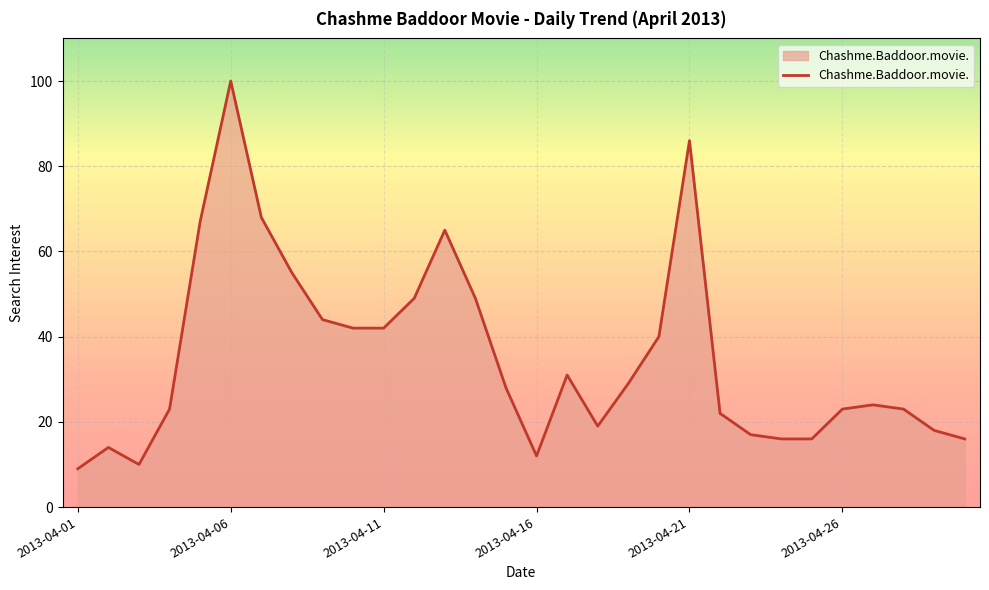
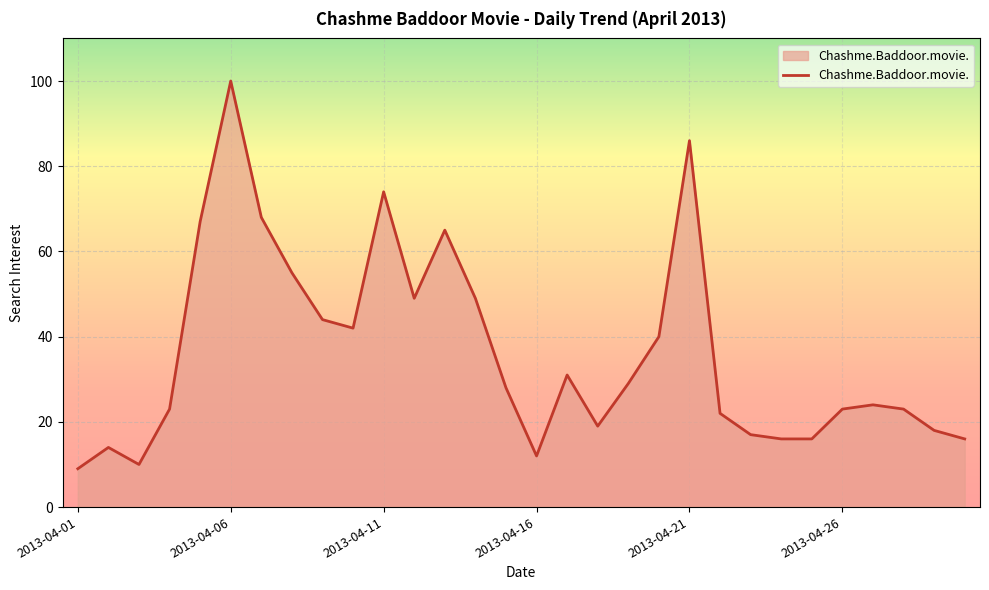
2013-04-11: 42 -> 74
